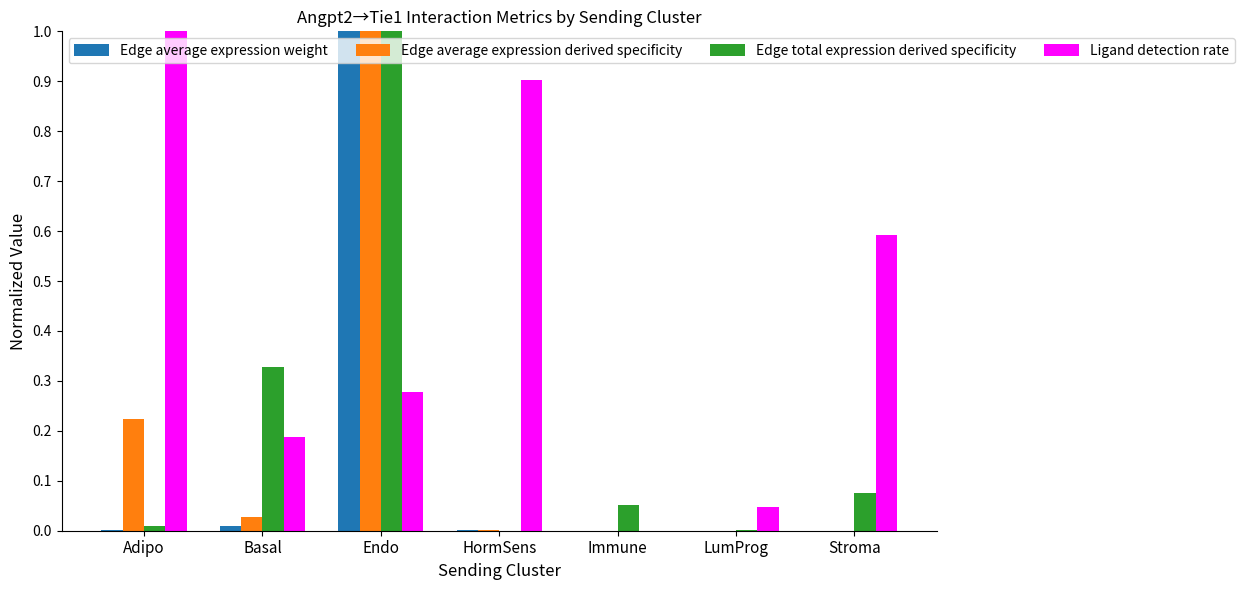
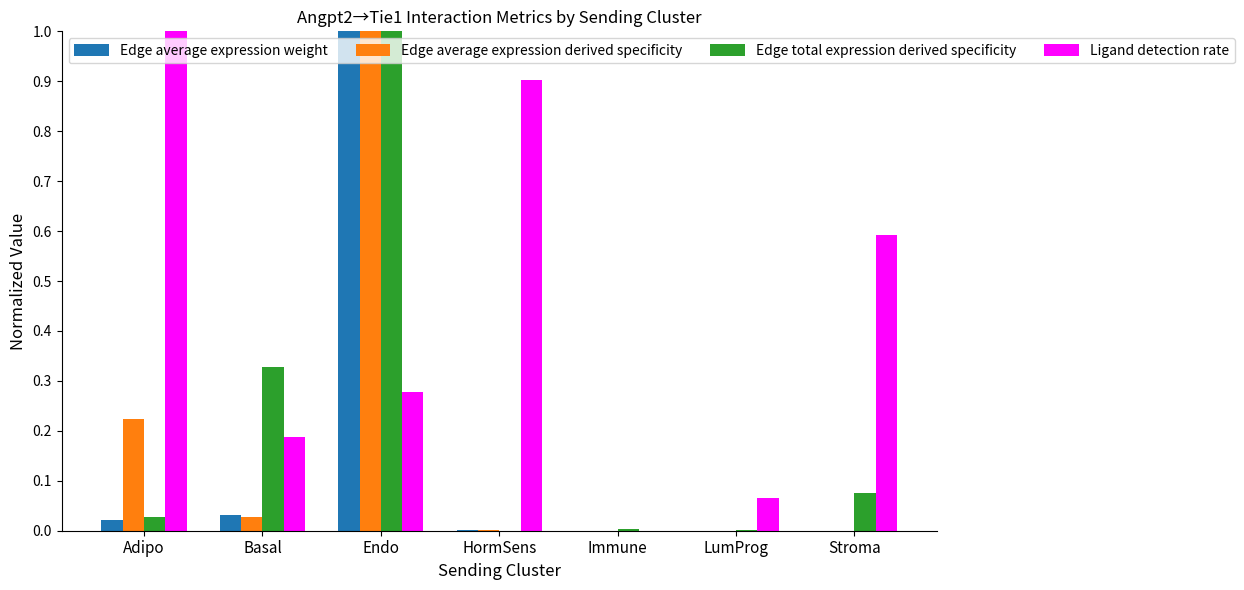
Edge average expression weight, Adipo: 0.00 -> 0.02
Edge total expression derived specificity, Adipo: 0.01 -> 0.03
Edge average expression weight, Basal: 0.01 -> 0.03
Edge total expression derived specificity, Immune: 0.05 -> 0.00
Ligand detection rate, LumProg: 0.05 -> 0.07
